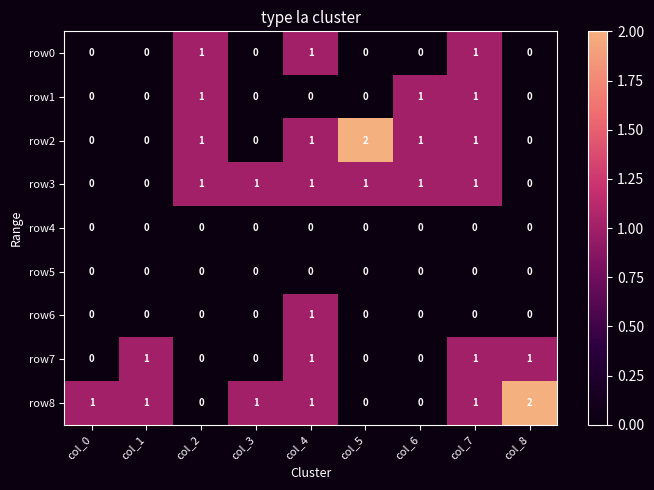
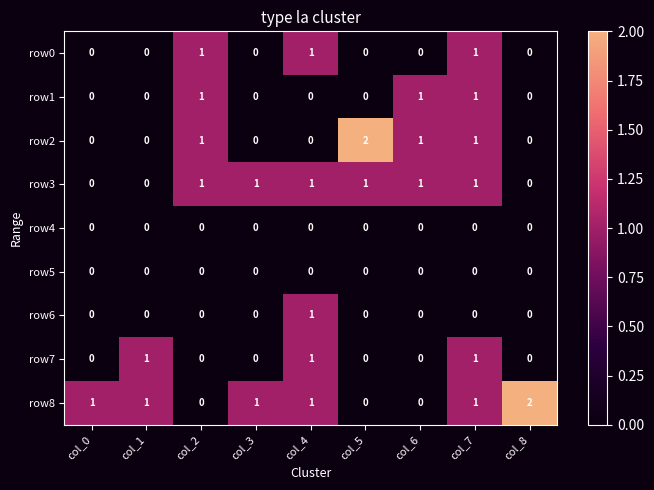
row2, col_4: 1 -> 0
row7, col_8: 1 -> 0
